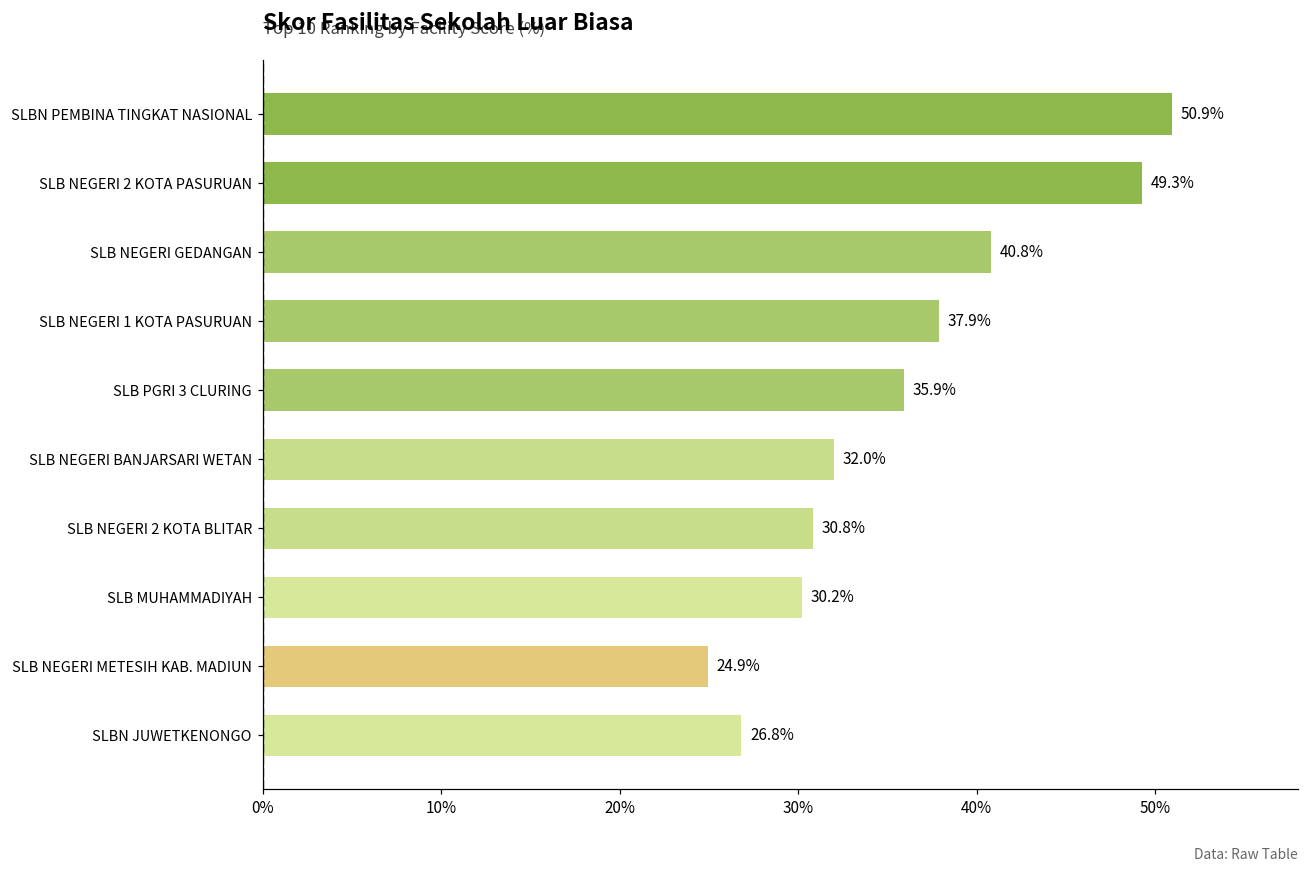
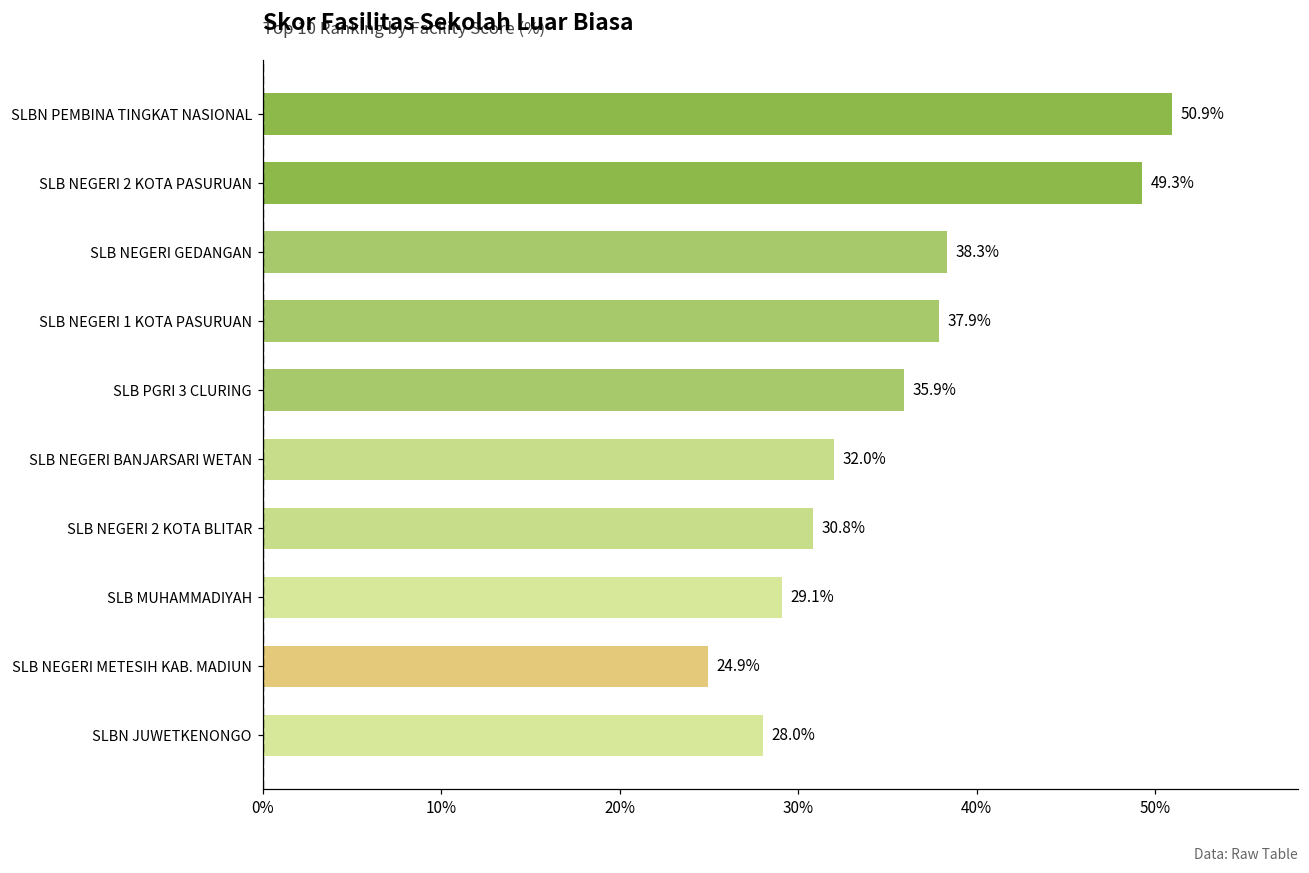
SLB NEGERI GEDANGAN: 40.8% -> 38.3%
SLB MUHAMMADIYAH: 30.2% -> 29.1%
SLBN JUWETKENONGO: 26.8% -> 28.0%
